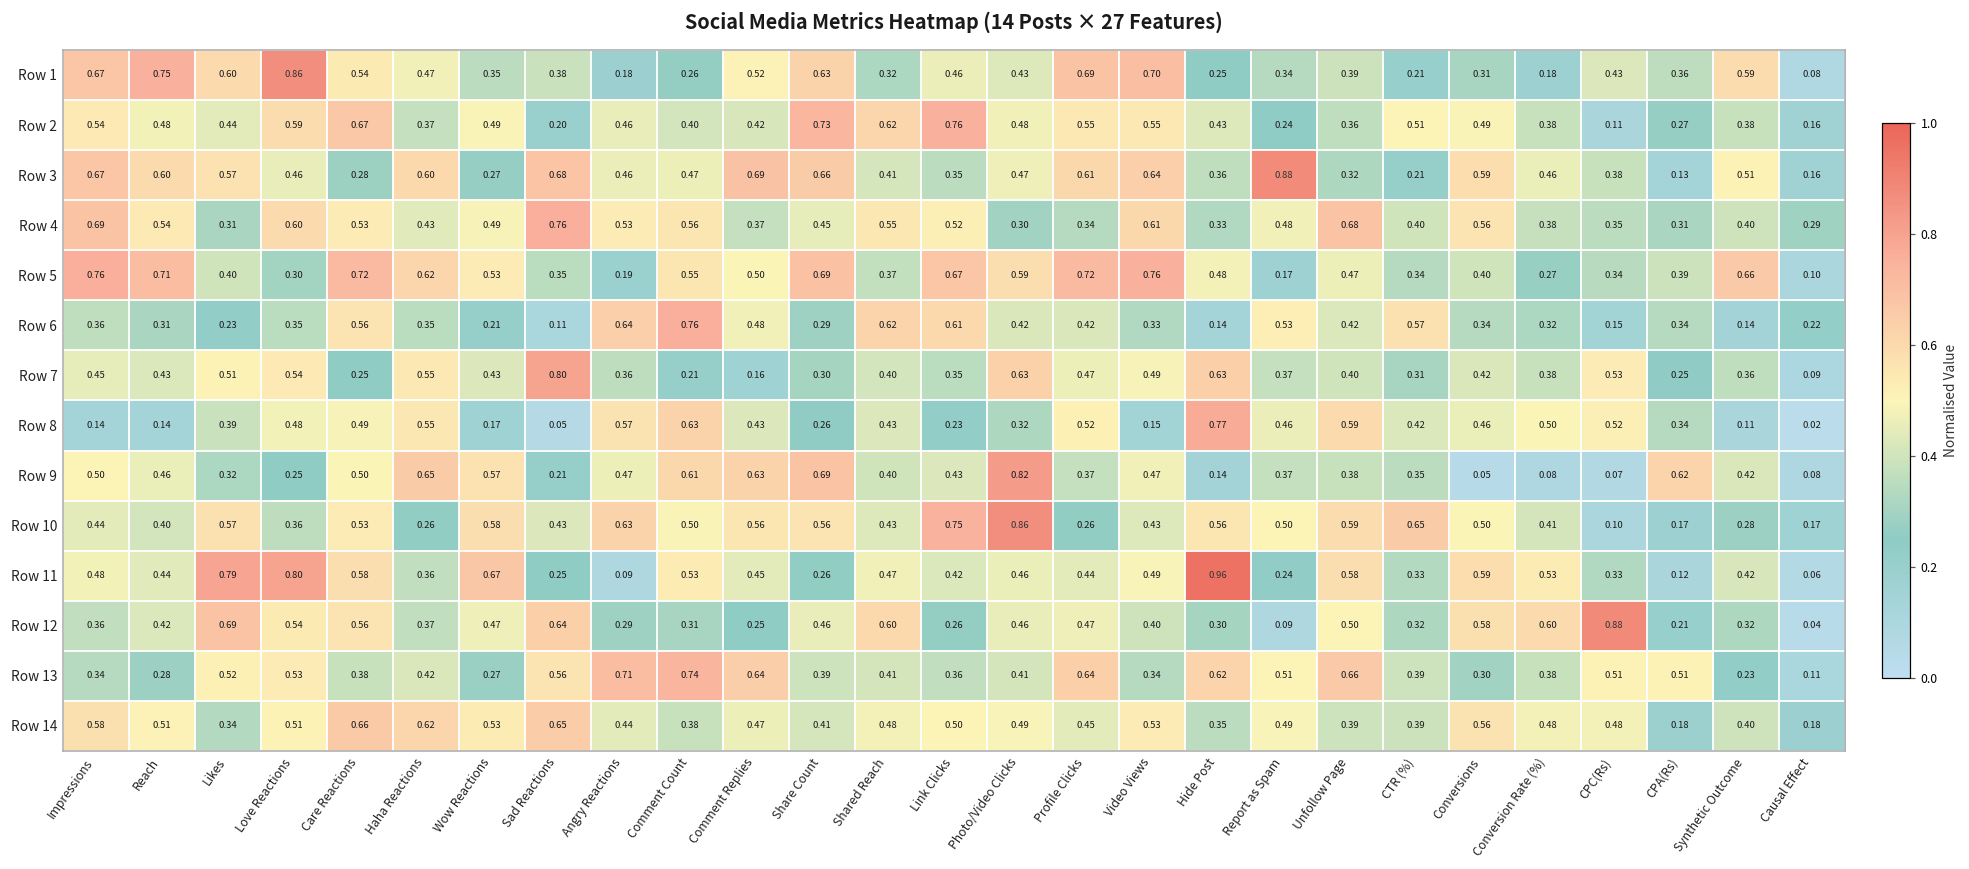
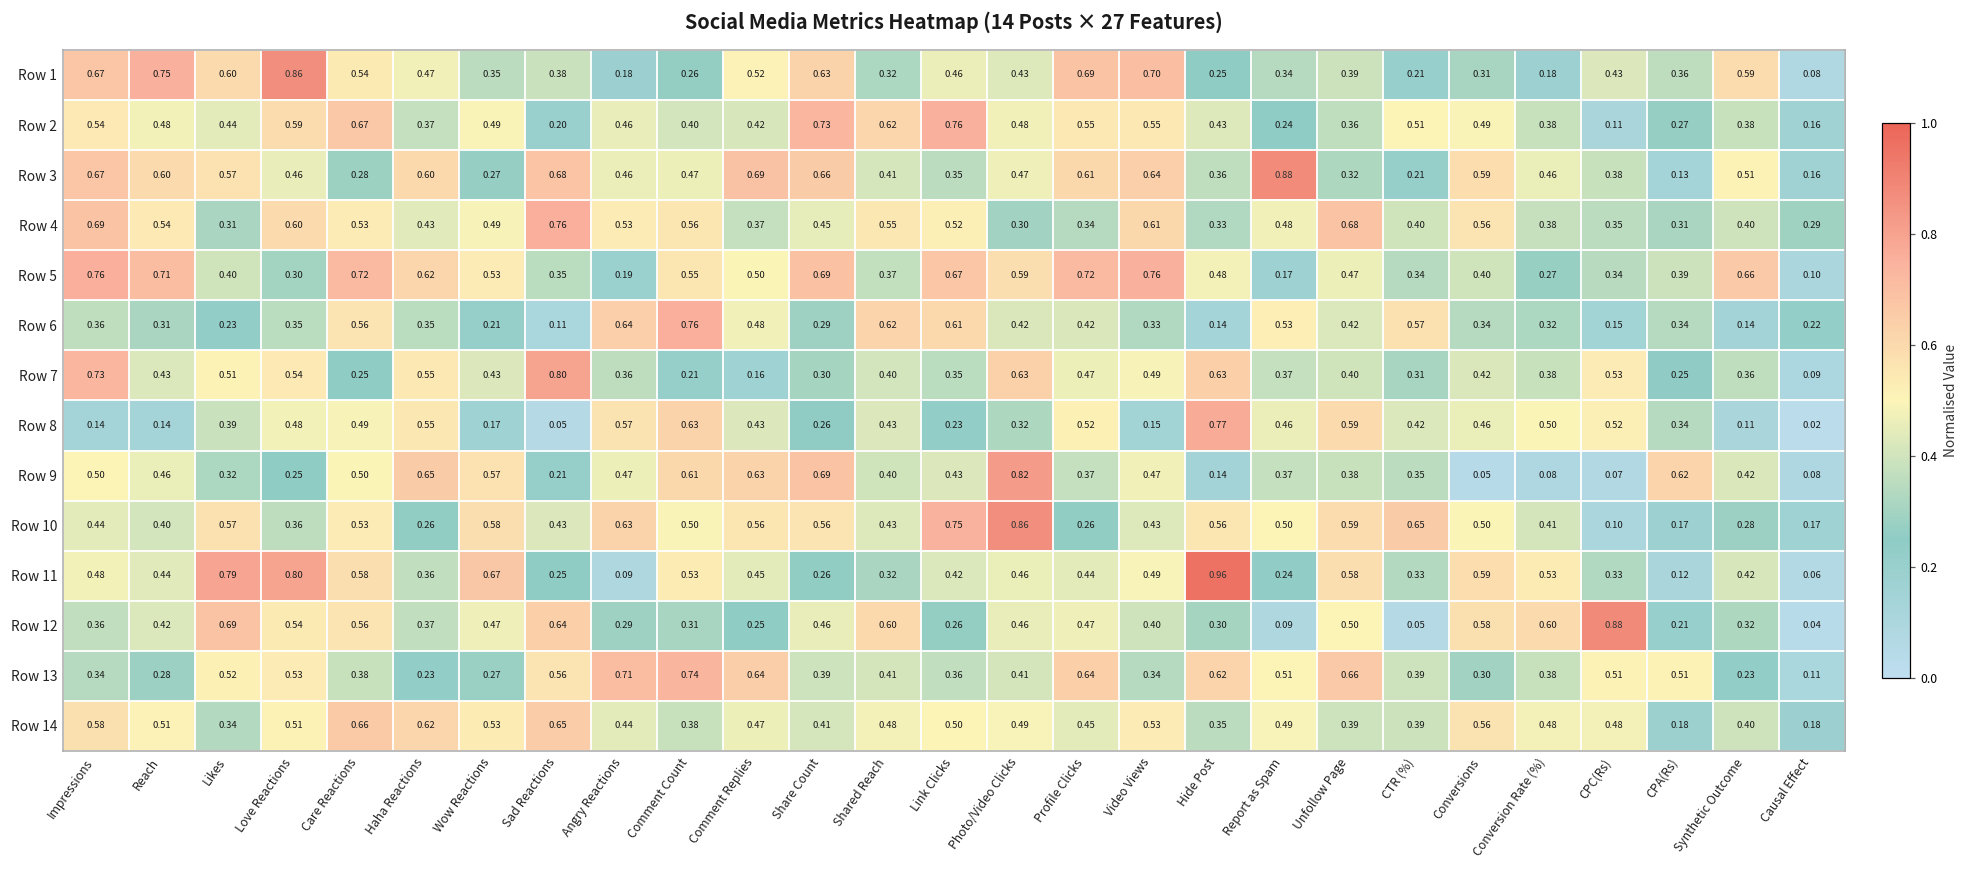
Row 7, Impressions: 0.45 -> 0.73
Row 11, Shared Reach: 0.47 -> 0.32
Row 12, CTR (%): 0.32 -> 0.05
Row 13, Haha Reactions: 0.42 -> 0.23
